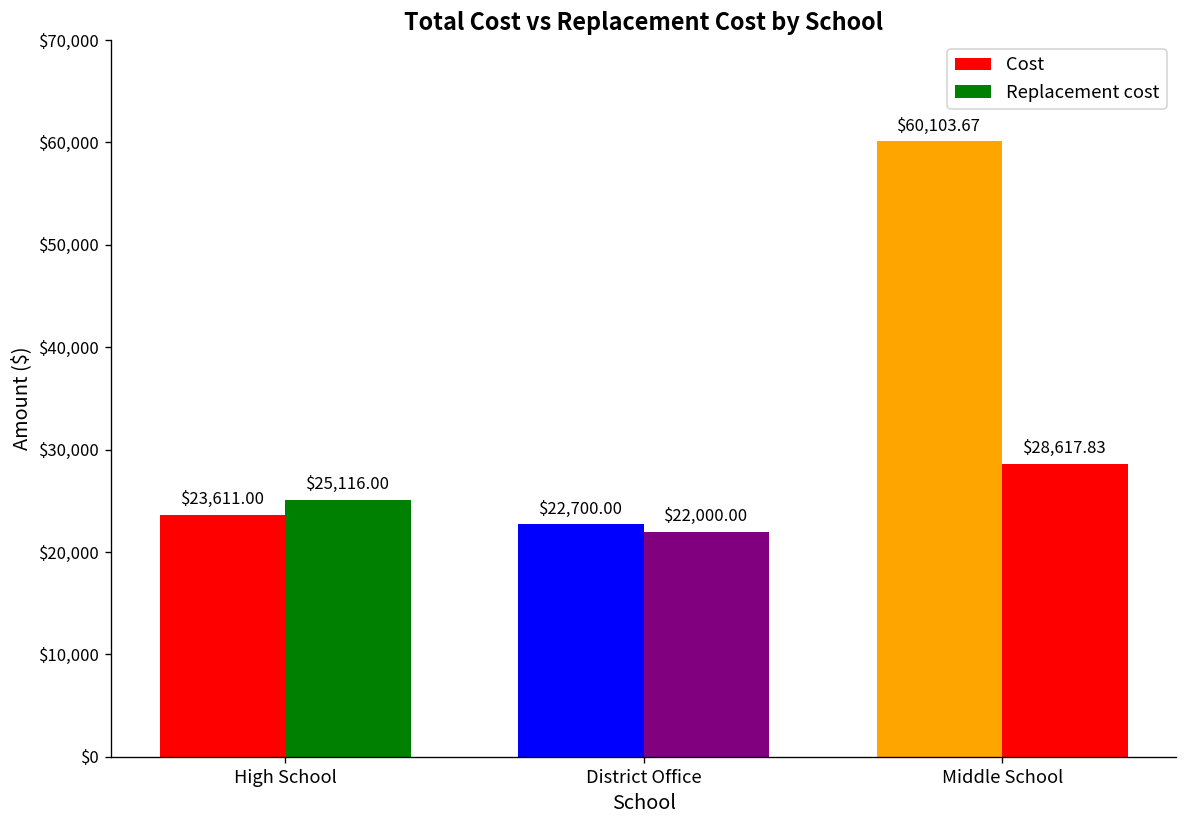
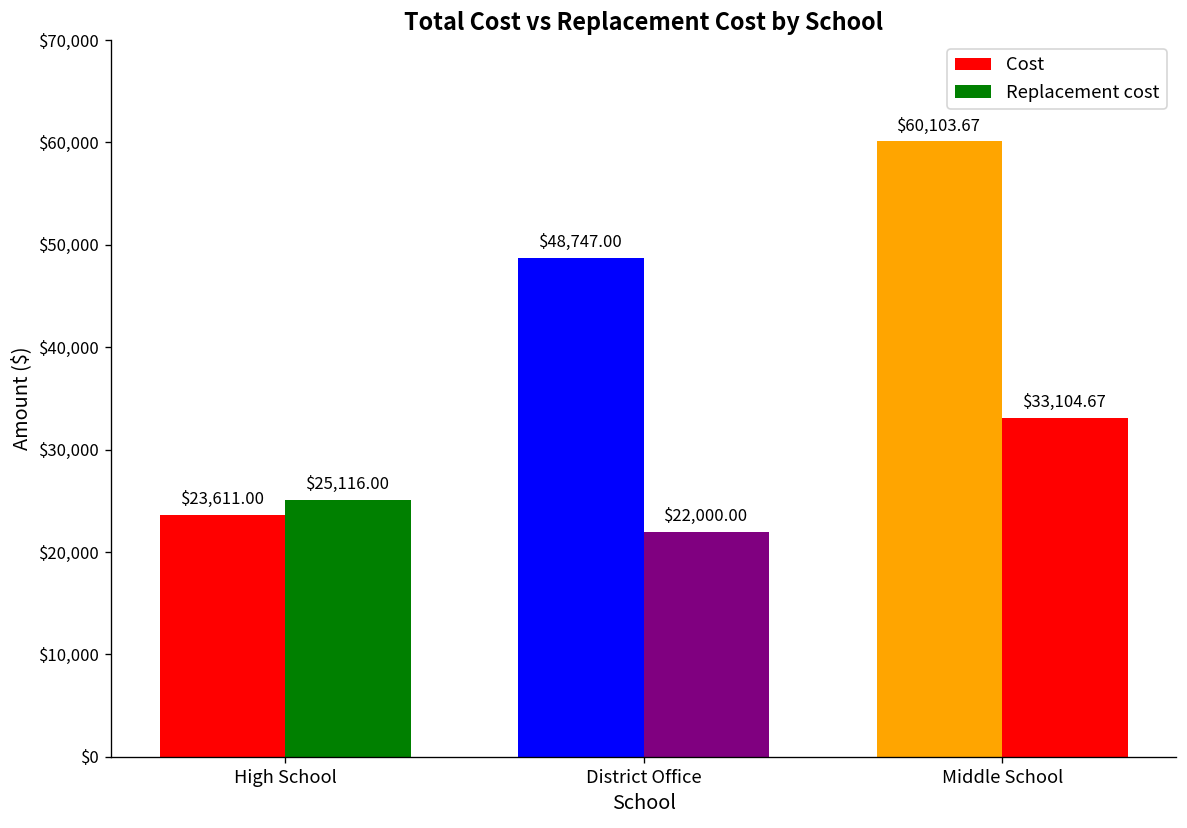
Cost, District Office: $22,700.00 -> $48,747.00
Replacement cost, Middle School: $28,617.83 -> $33,104.67
